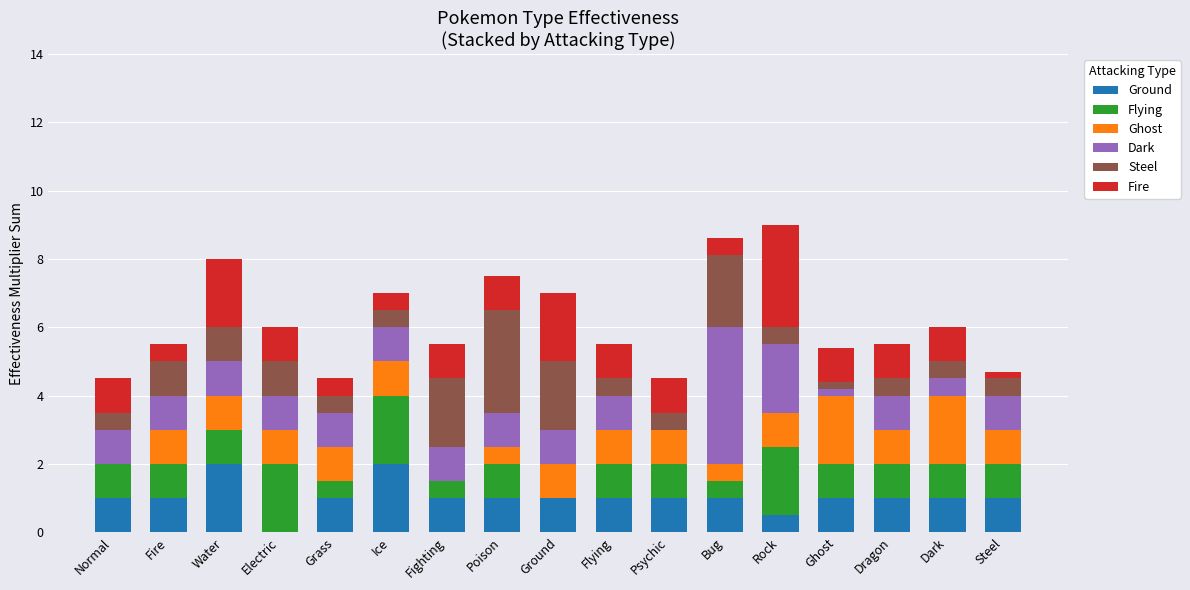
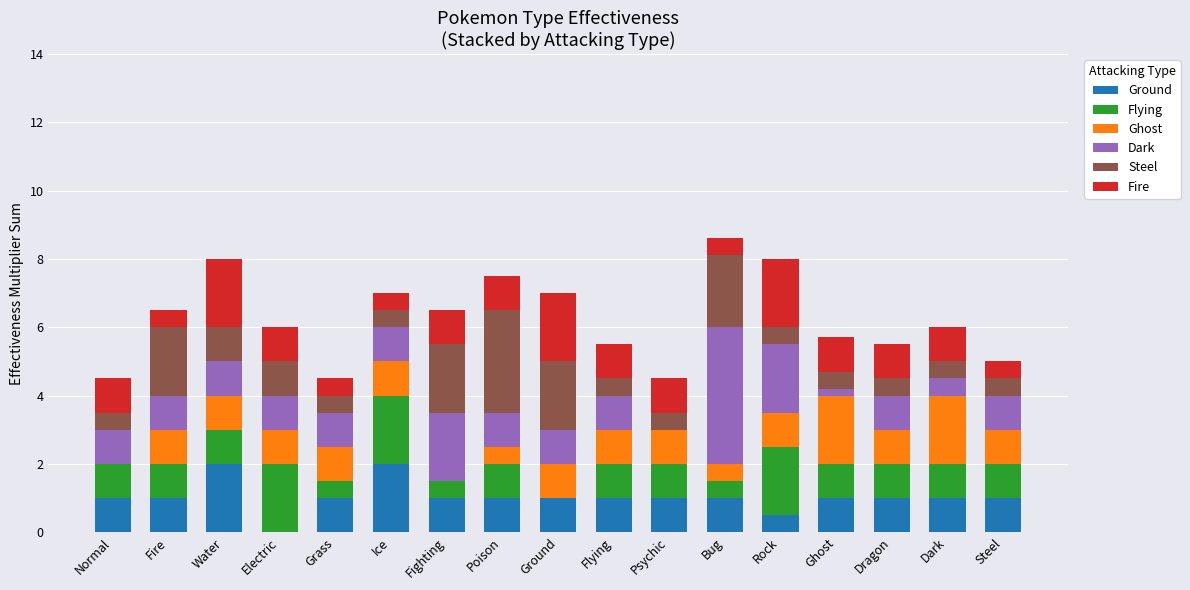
Steel, Fire: 1 -> 2
Dark, Fighting: 1 -> 2
Fire, Rock: 3 -> 2
Steel, Ghost: 0.2 -> 0.5
Fire, Steel: 0.2 -> 0.5
